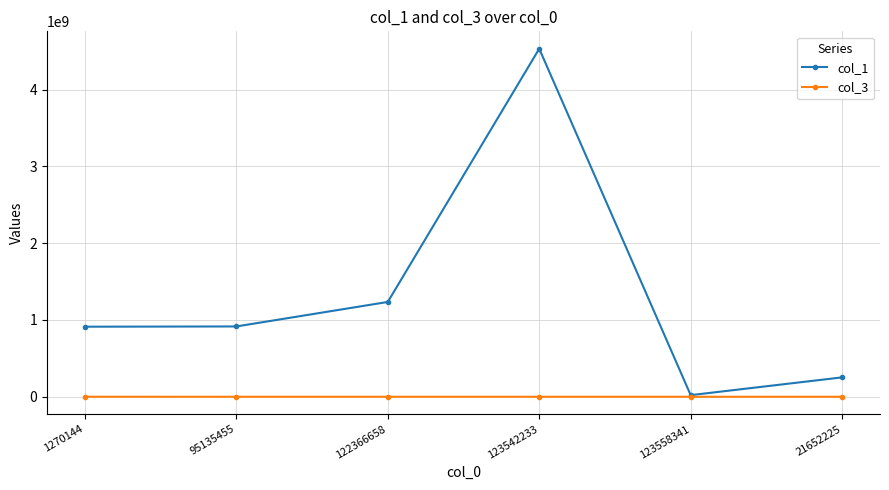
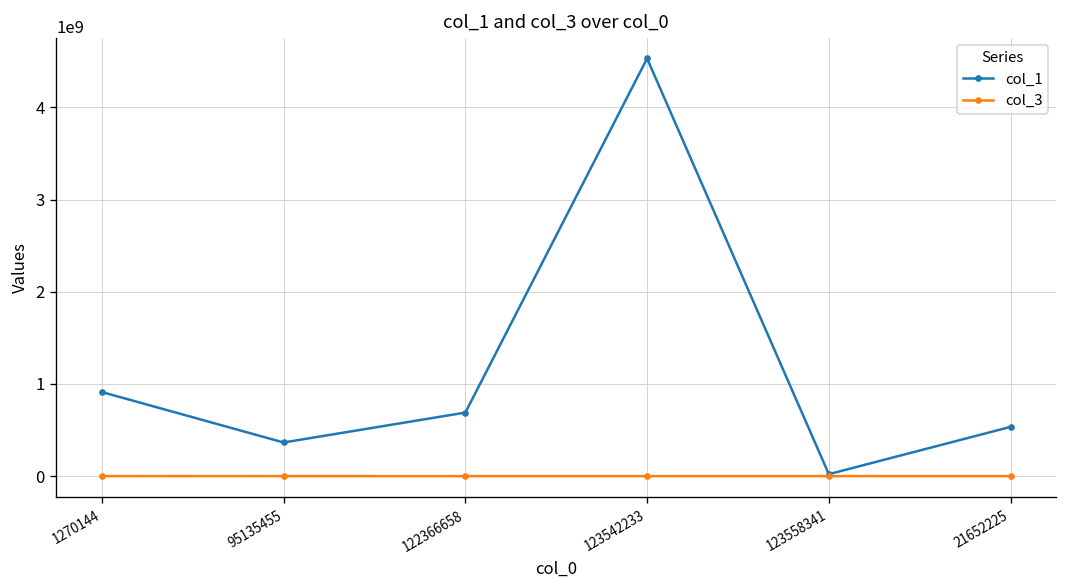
col_1, 95135455: 900000000 -> 400000000
col_1, 122366658: 1200000000 -> 700000000
col_1, 21652225: 300000000 -> 500000000
